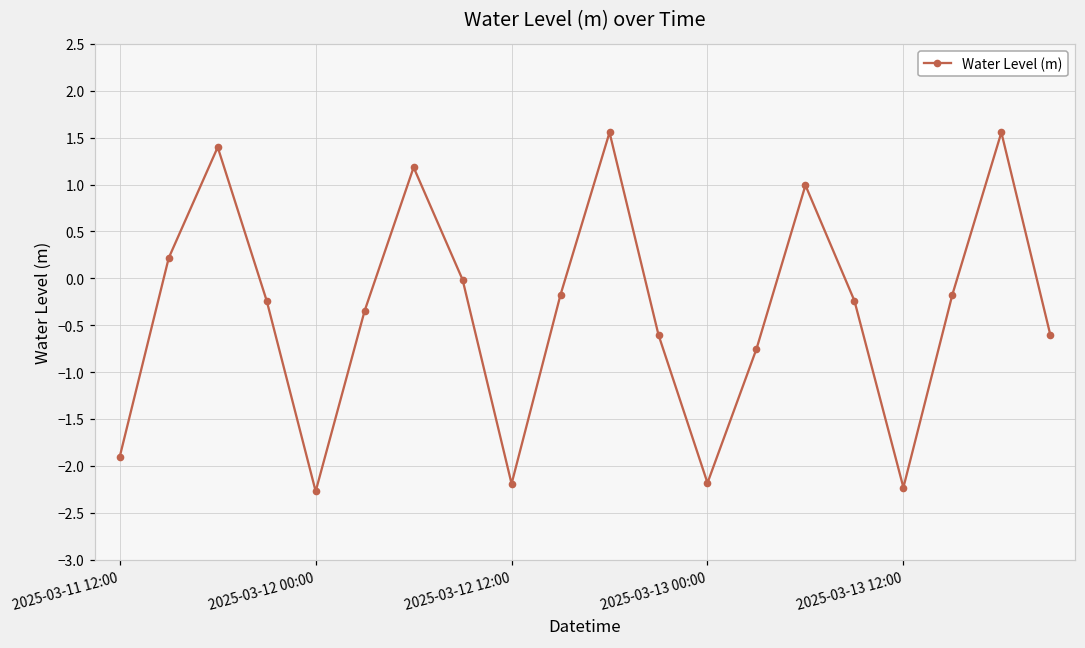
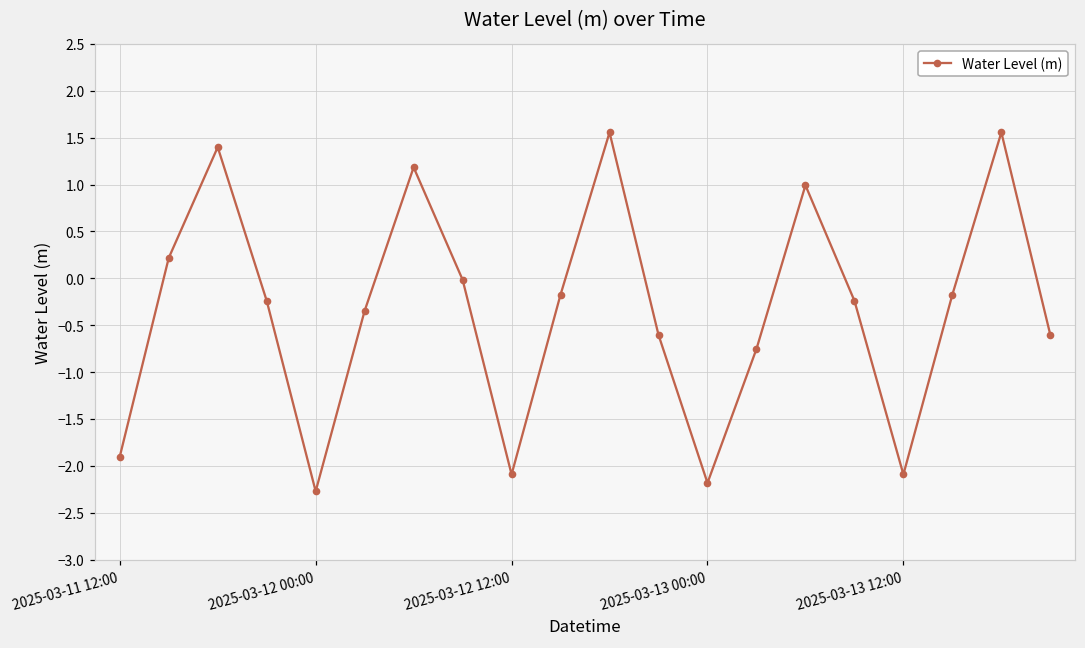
2025-03-12 12:00: -2.2 -> -2.1
2025-03-13 12:00: -2.2 -> -2.1
